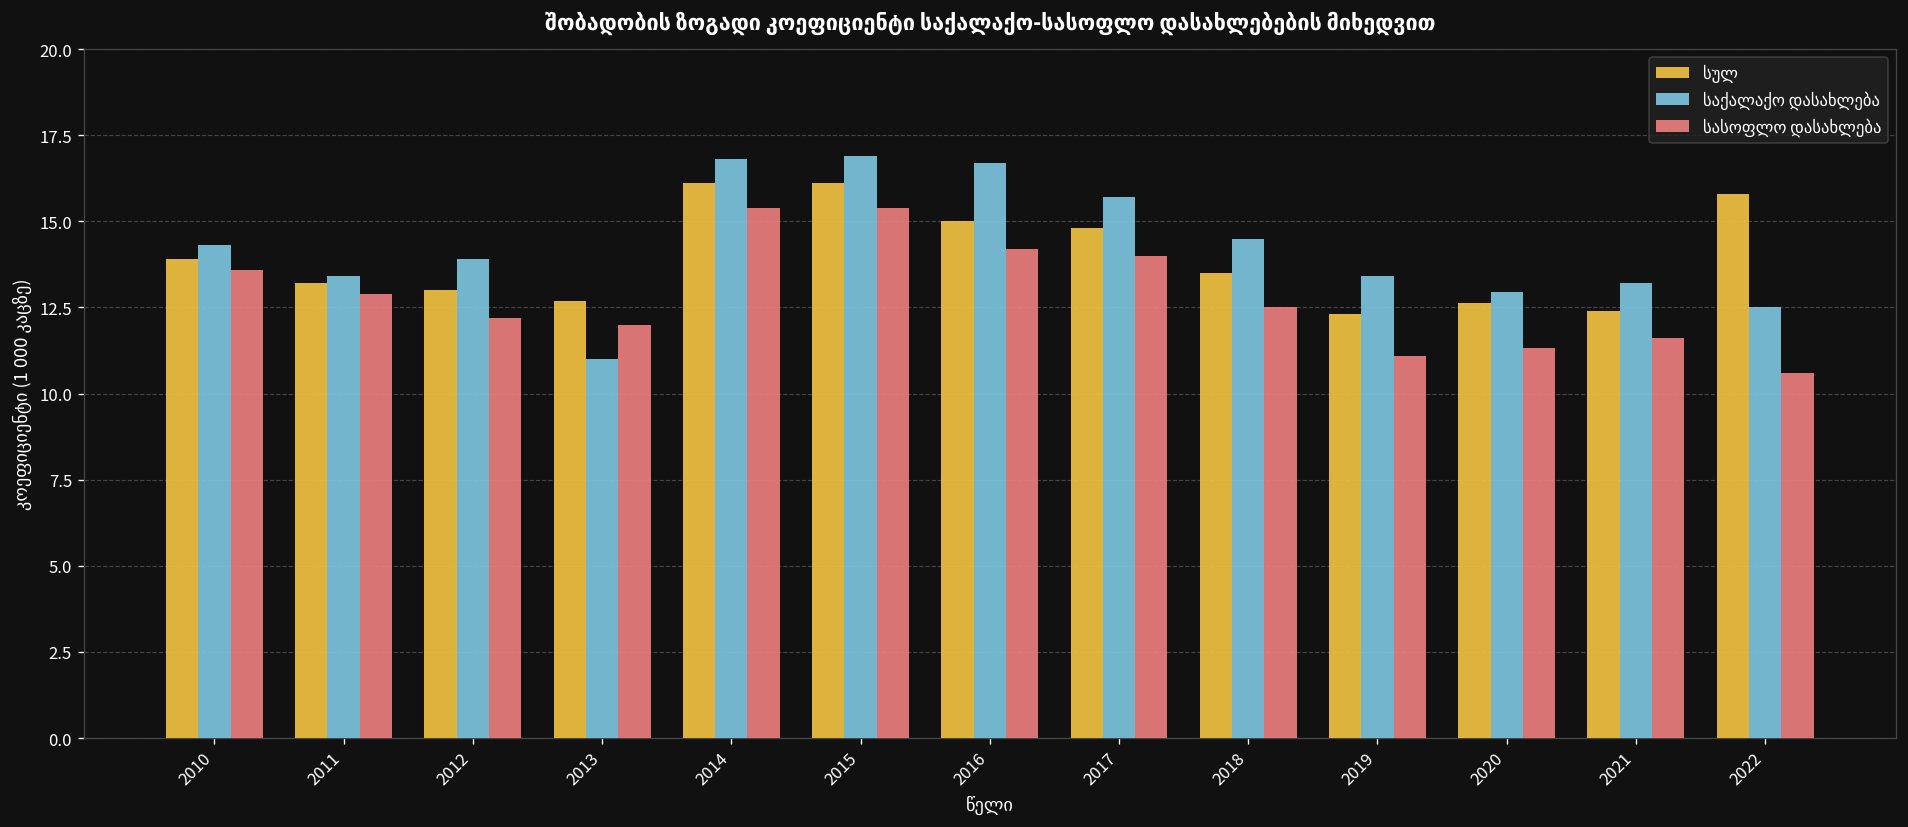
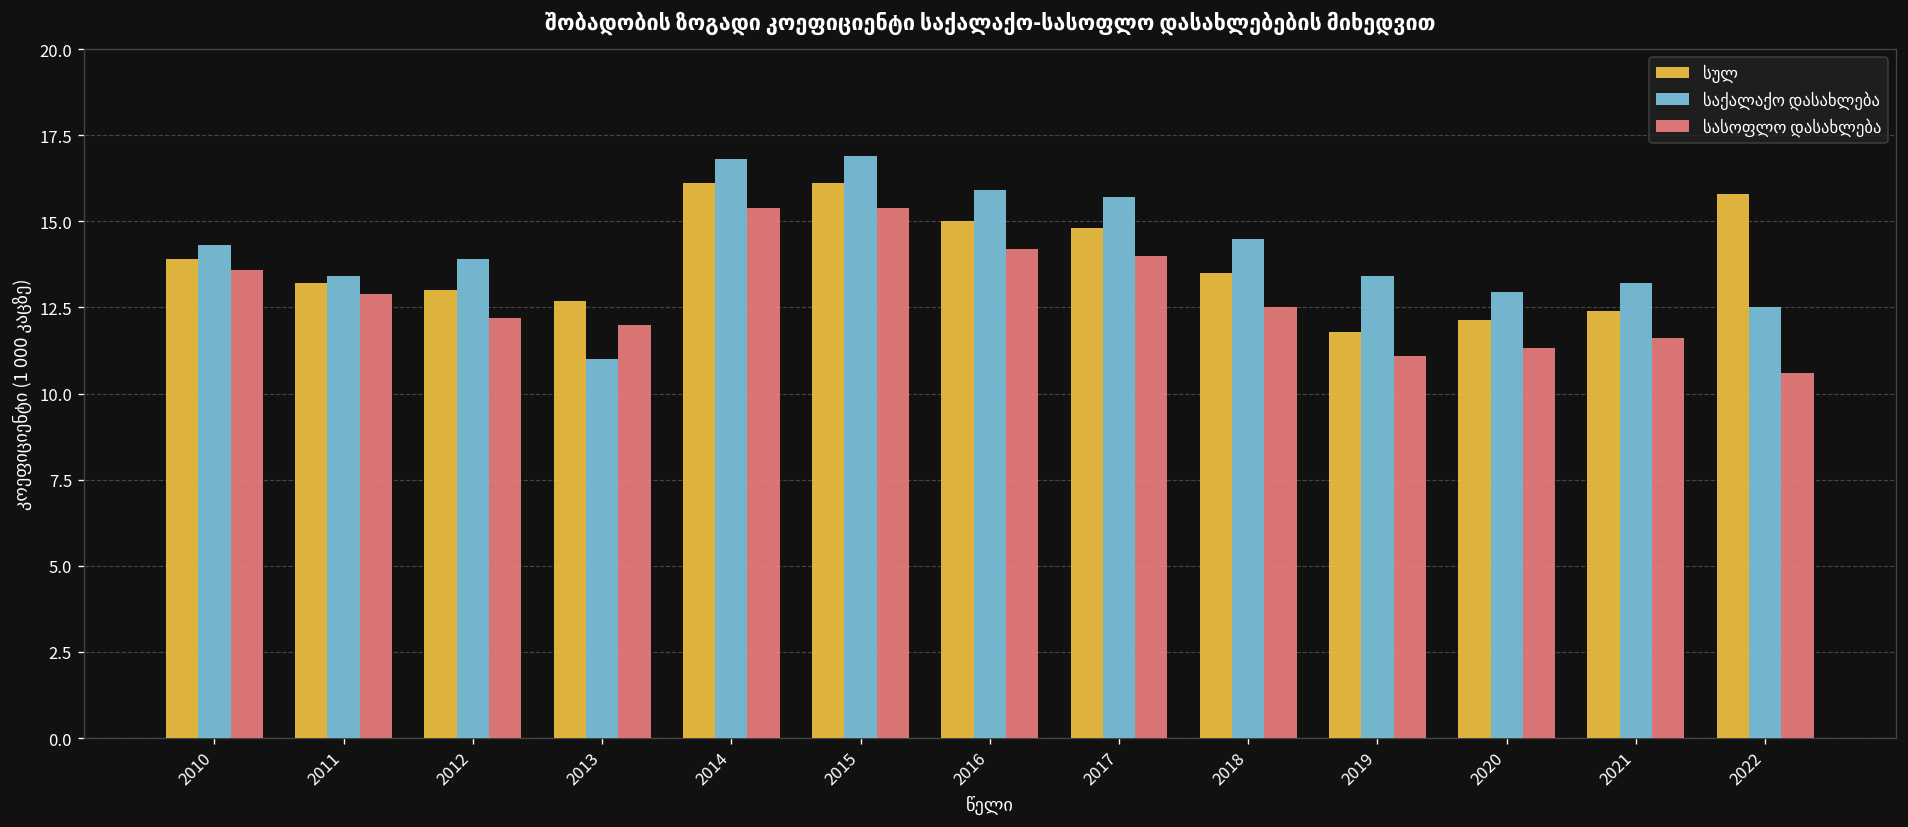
საქალაქო დასახლება, 2016: 16.7 -> 15.9
სულ, 2019: 12.3 -> 11.8
სულ, 2020: 12.6 -> 12.1
